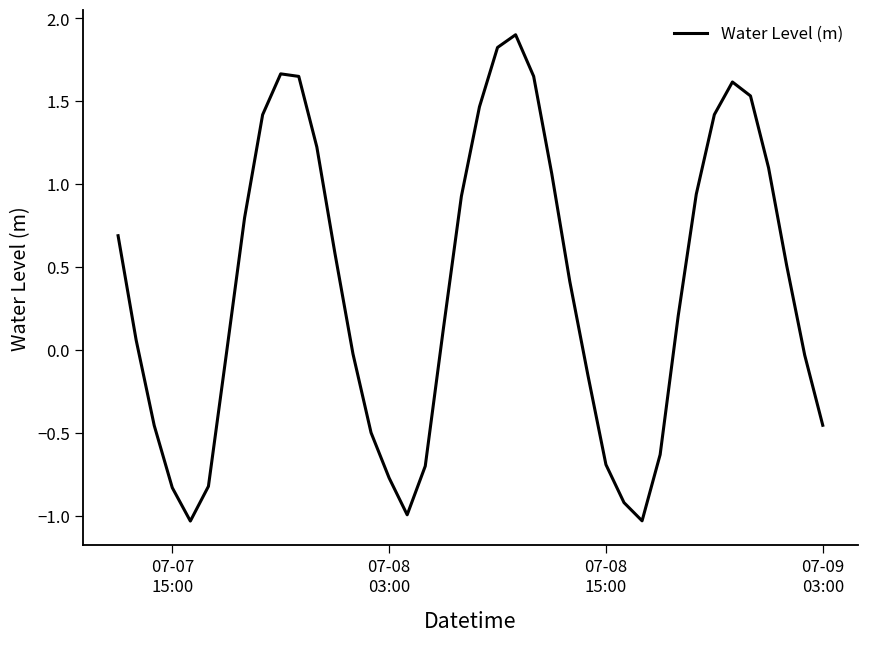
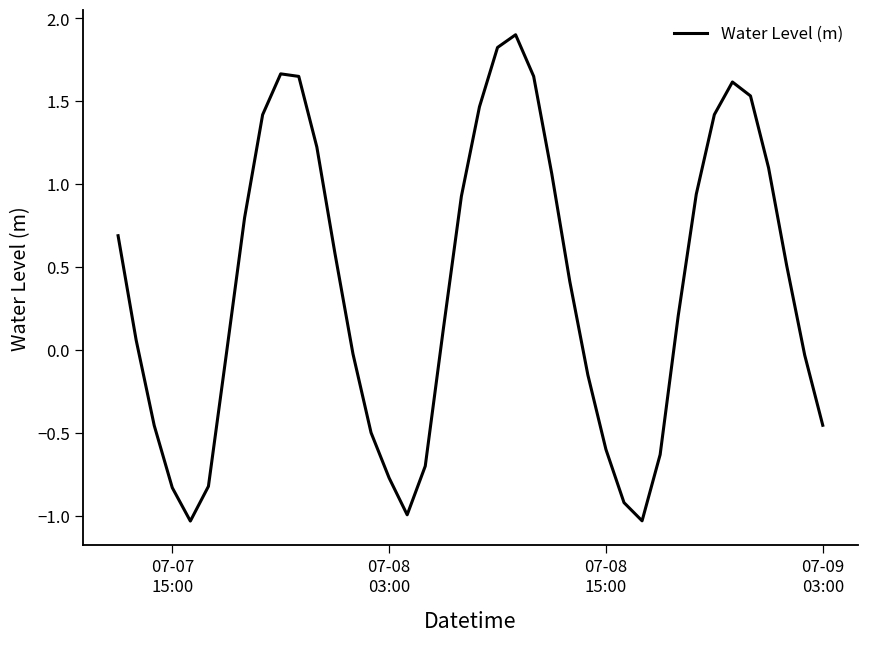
07-08 15:00: -0.69 -> -0.60
